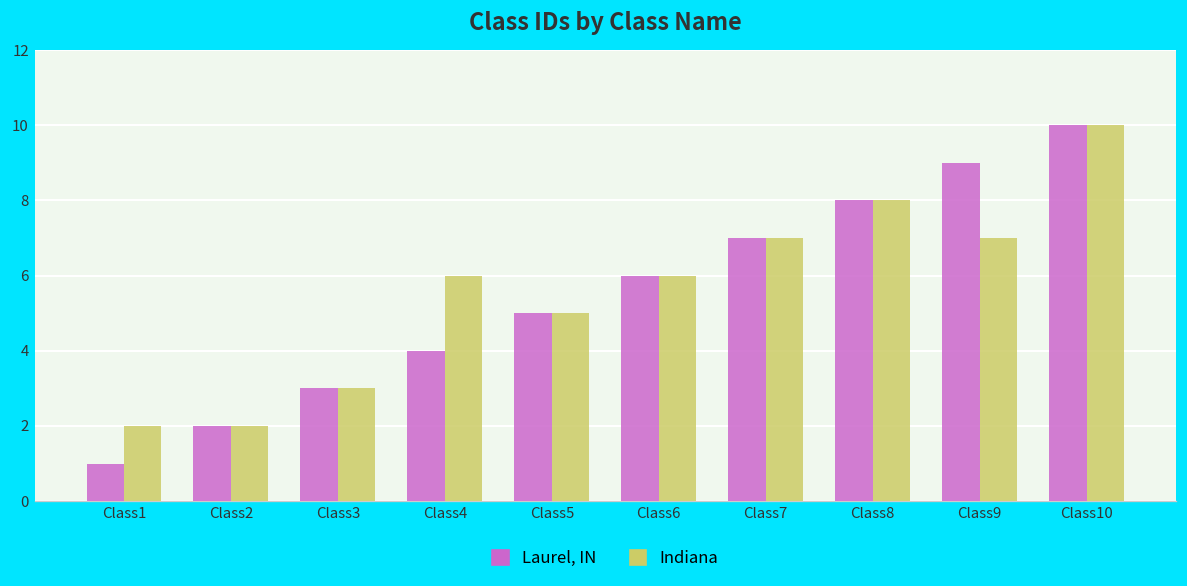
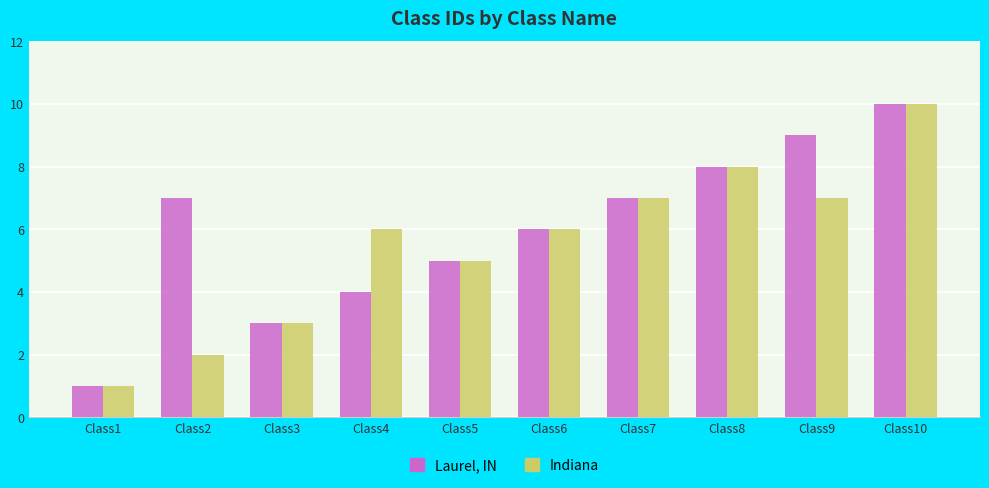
Indiana, Class1: 2 -> 1
Laurel, IN, Class2: 2 -> 7
